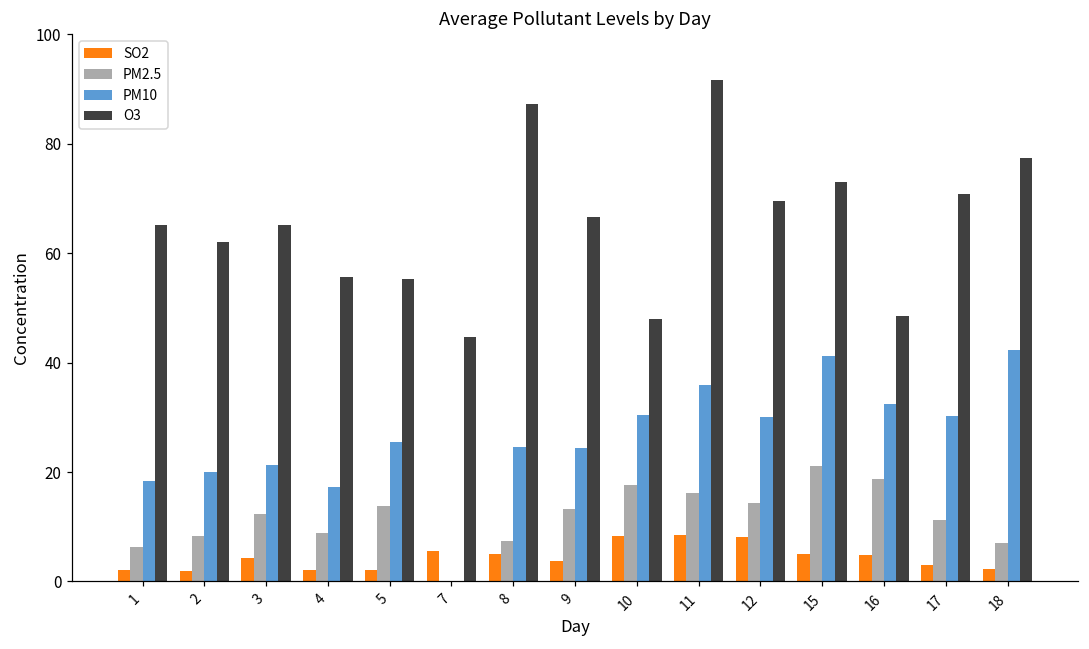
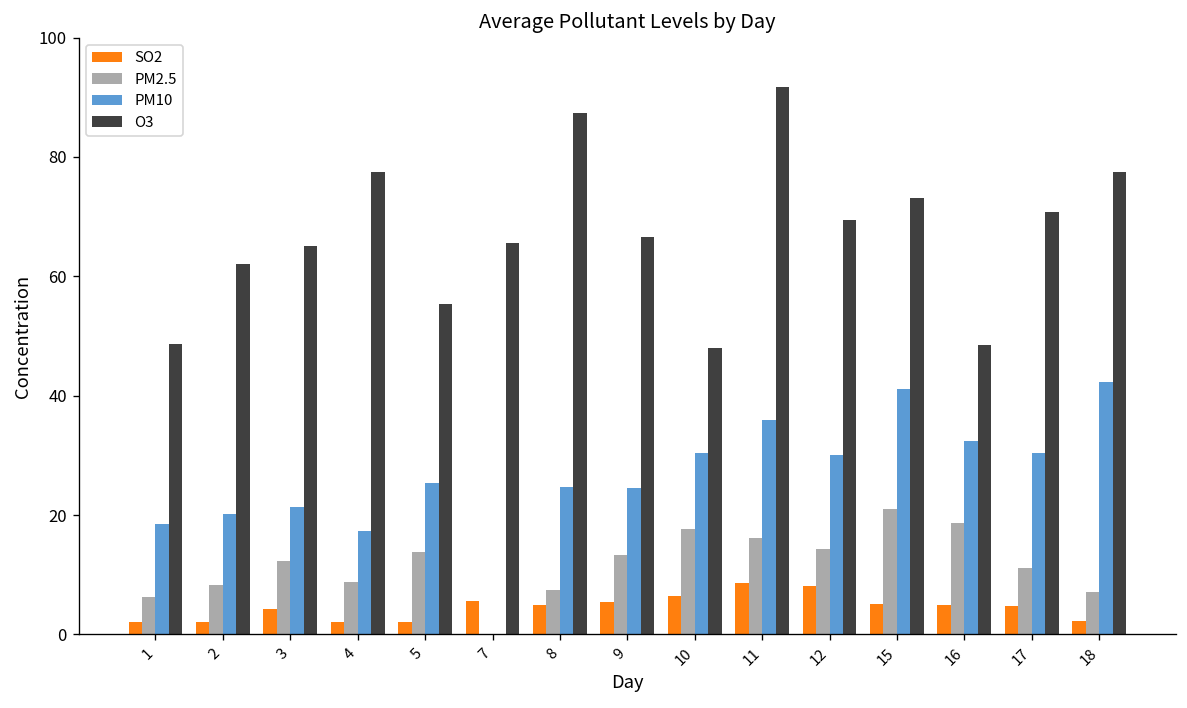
O3, 1: 65 -> 49
O3, 4: 56 -> 77
O3, 7: 45 -> 66
SO2, 9: 4 -> 6
SO2, 10: 8 -> 6
SO2, 17: 3 -> 5
